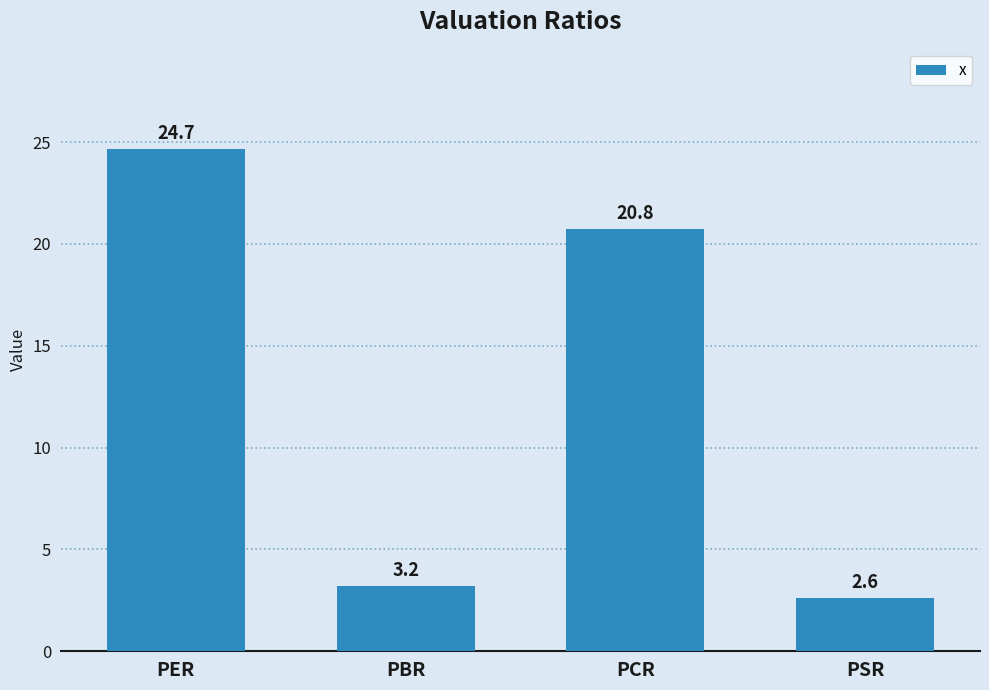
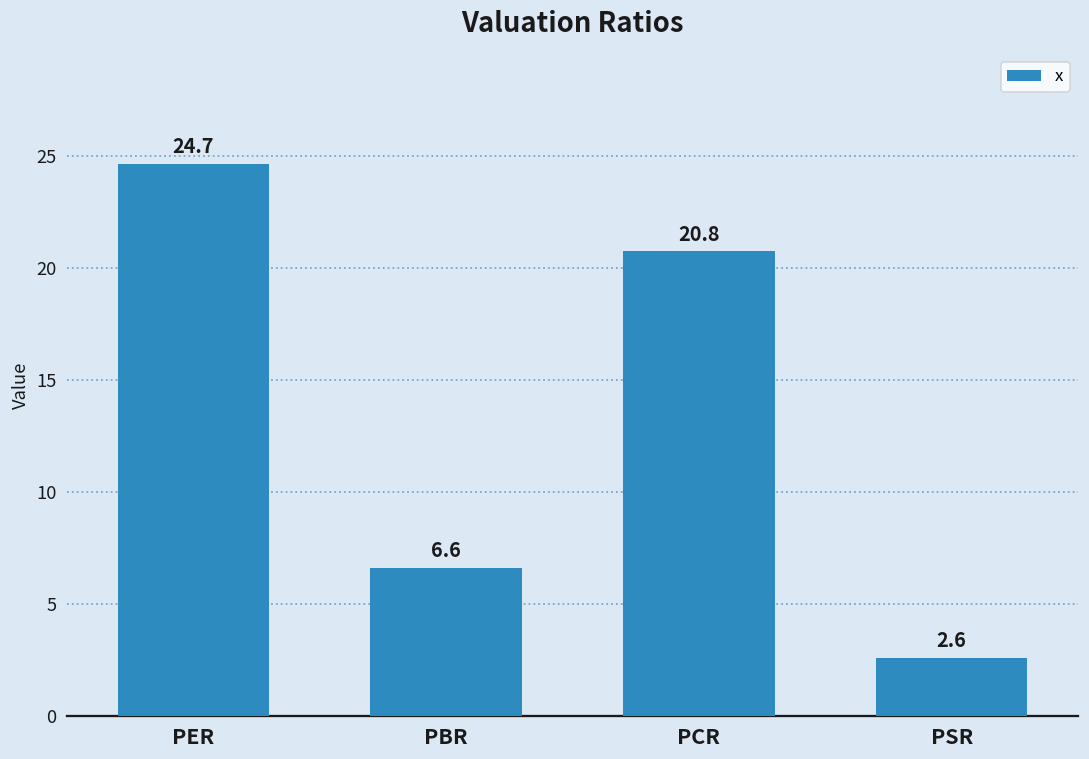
PBR: 3.2 -> 6.6
